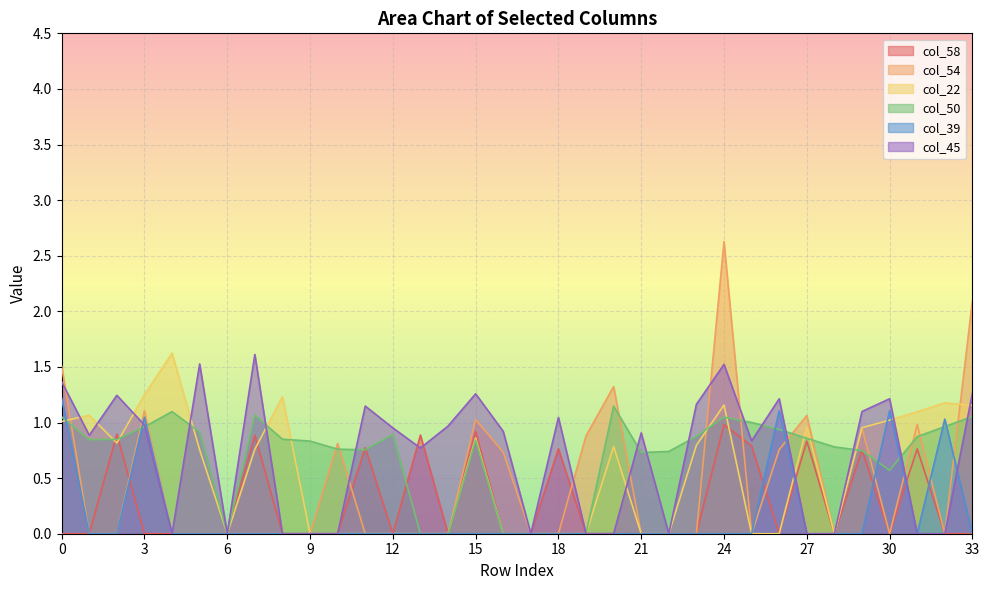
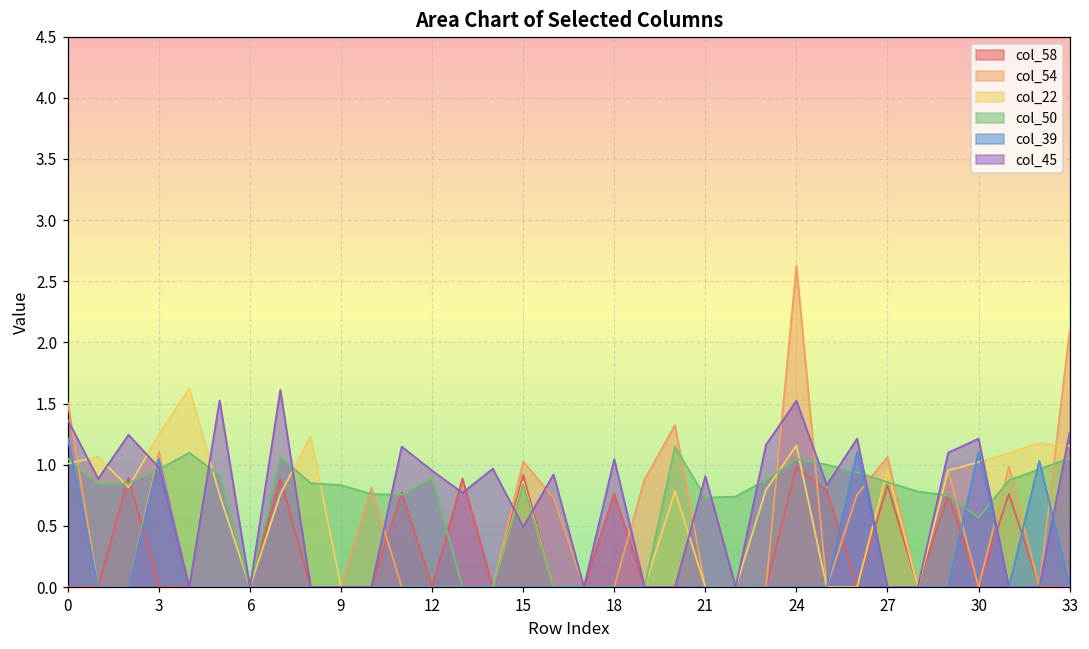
col_45, 15: 1.26 -> 0.49
